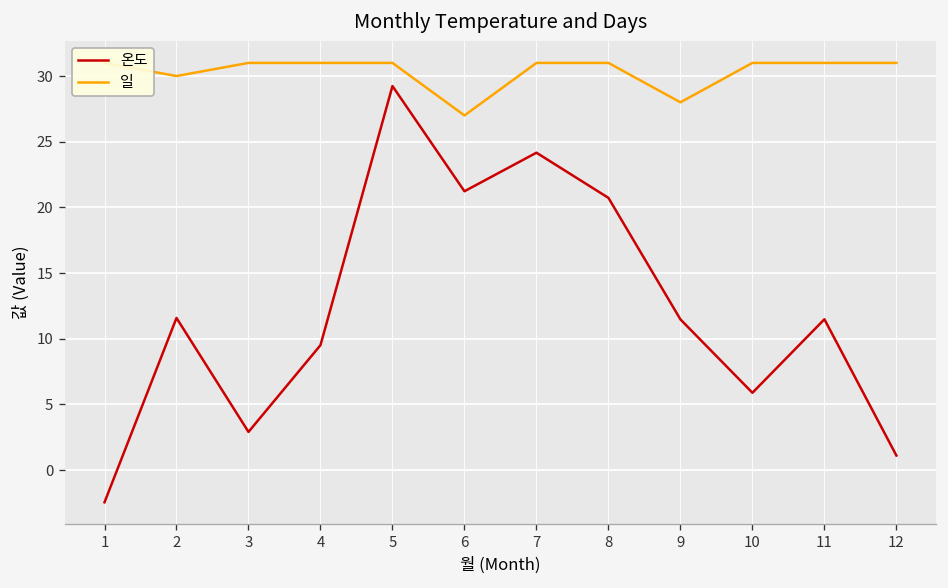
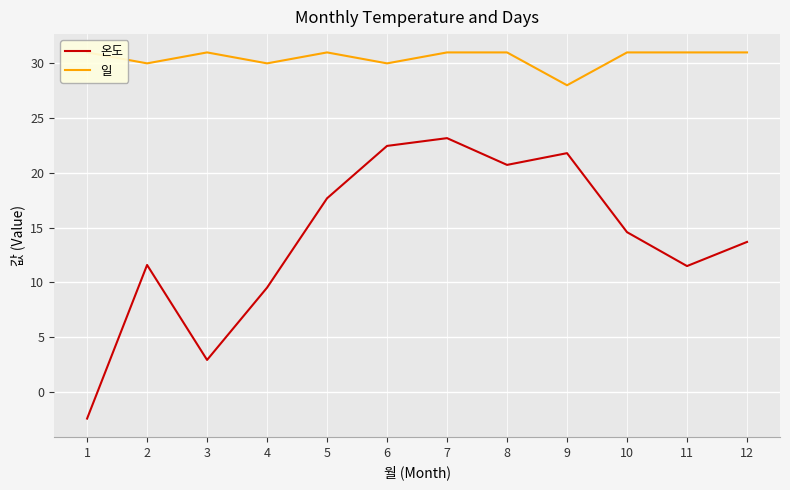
일, 4: 31 -> 30
온도, 5: 29.2 -> 17.7
온도, 6: 21.2 -> 22.5
일, 6: 27 -> 30
온도, 7: 24.2 -> 23.2
온도, 9: 11.5 -> 21.8
온도, 10: 5.9 -> 14.6
온도, 12: 1.1 -> 13.7
